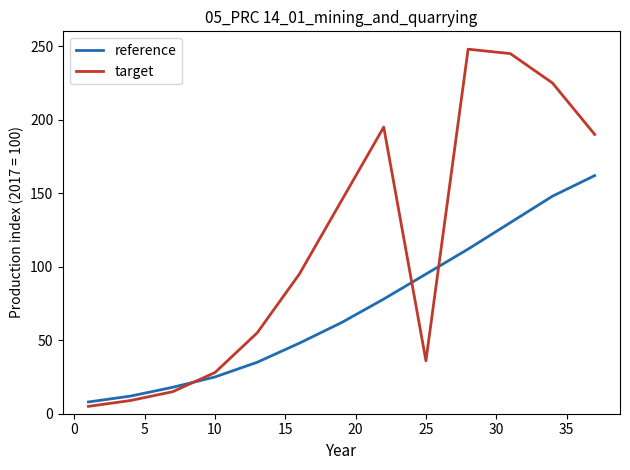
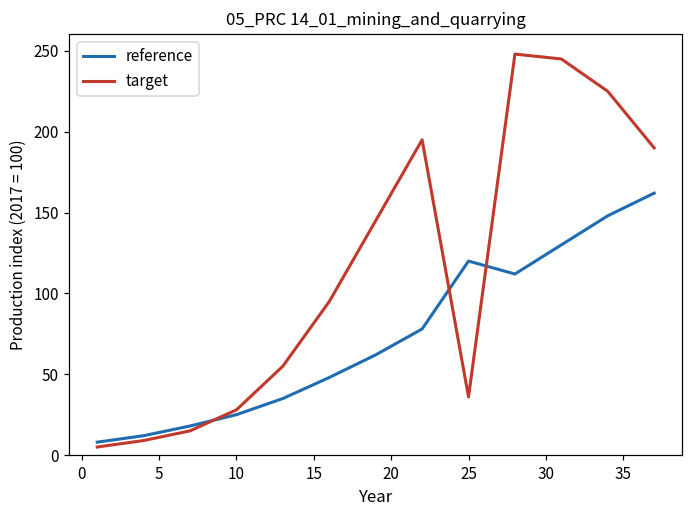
reference, 25: 95 -> 120
